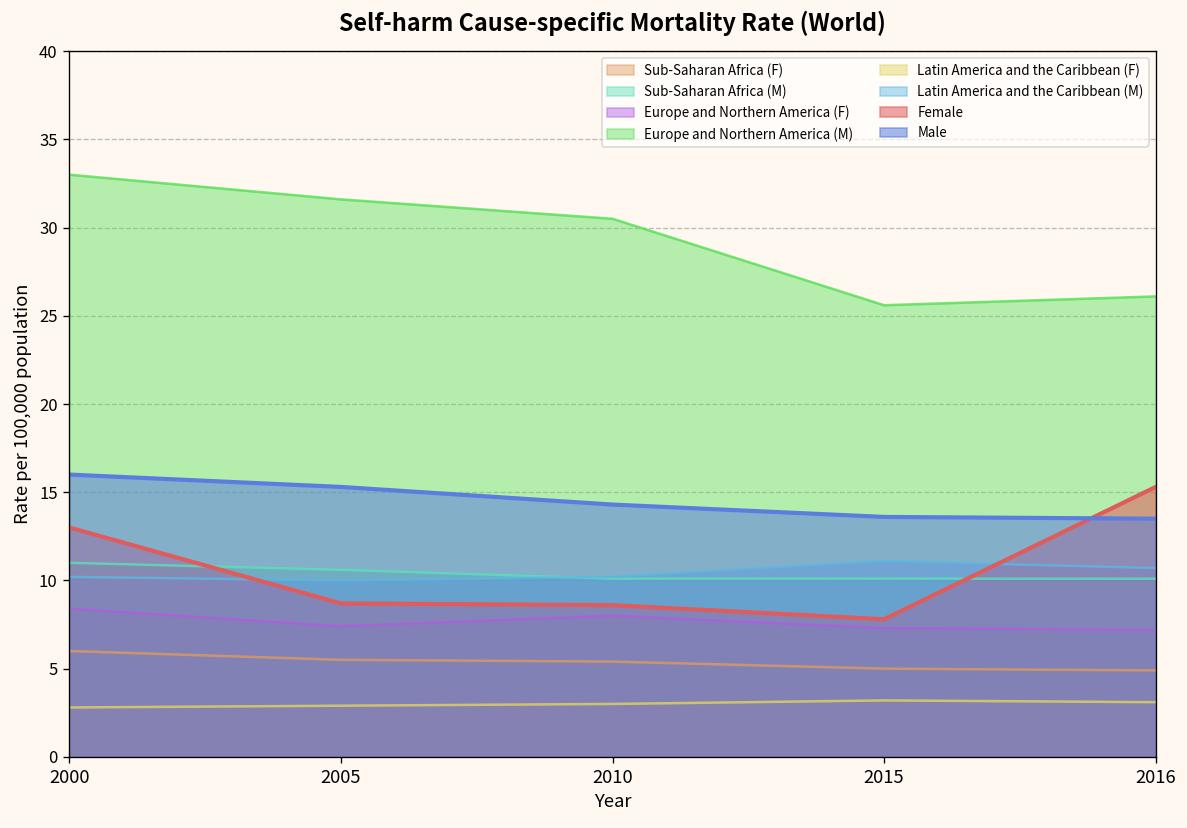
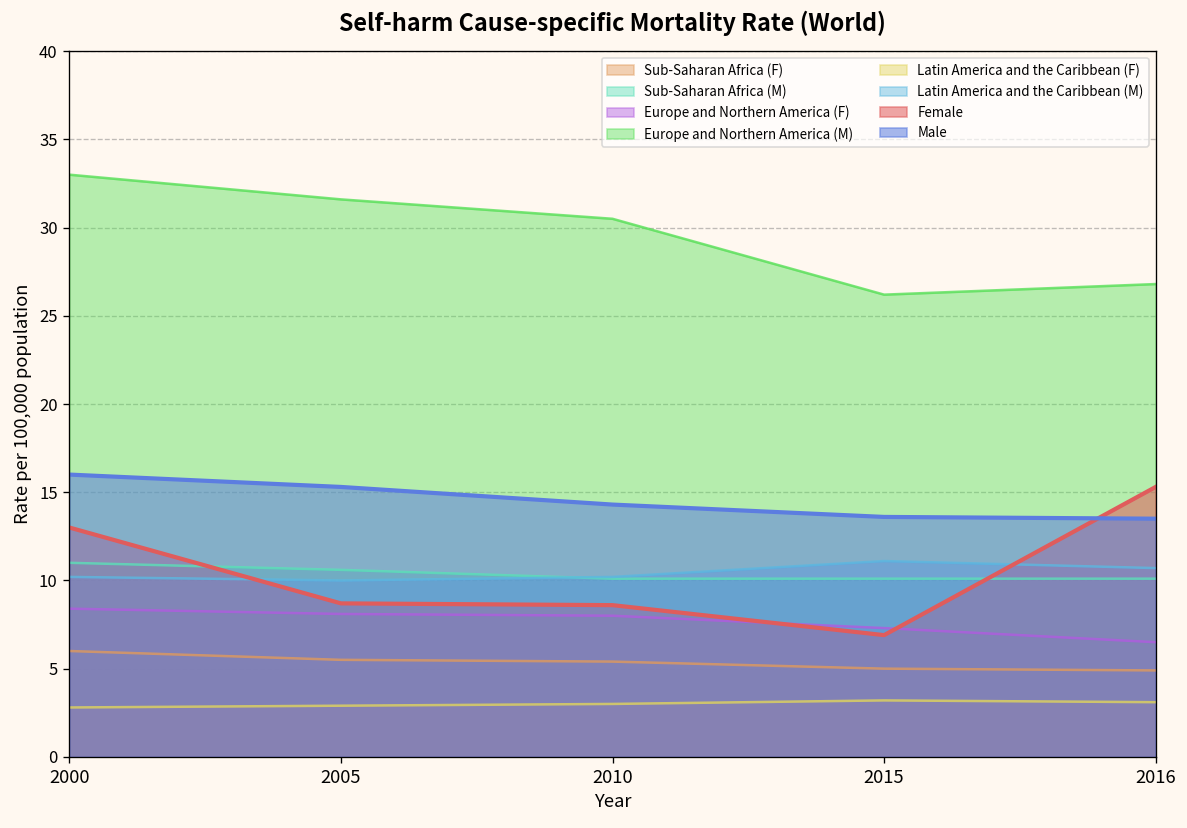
Europe and Northern America (F), 2005: 7.4 -> 8.1
Europe and Northern America (M), 2015: 25.6 -> 26.2
Female, 2015: 7.8 -> 6.9
Europe and Northern America (F), 2016: 7.2 -> 6.5
Europe and Northern America (M), 2016: 26.1 -> 26.8
